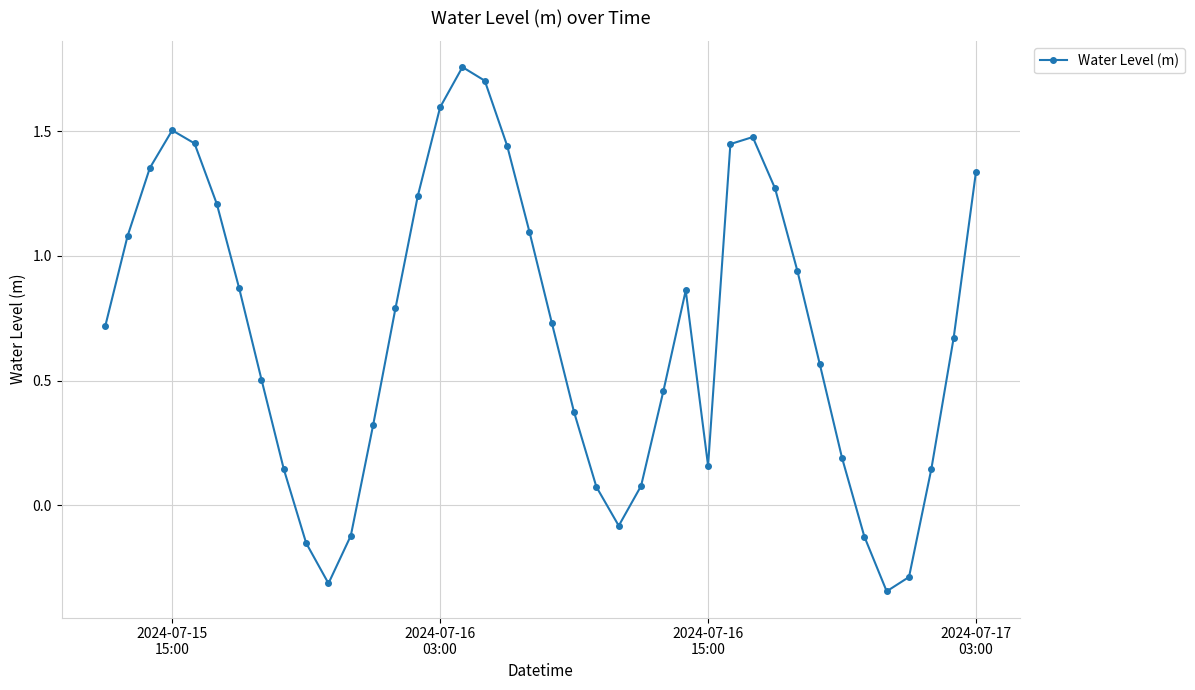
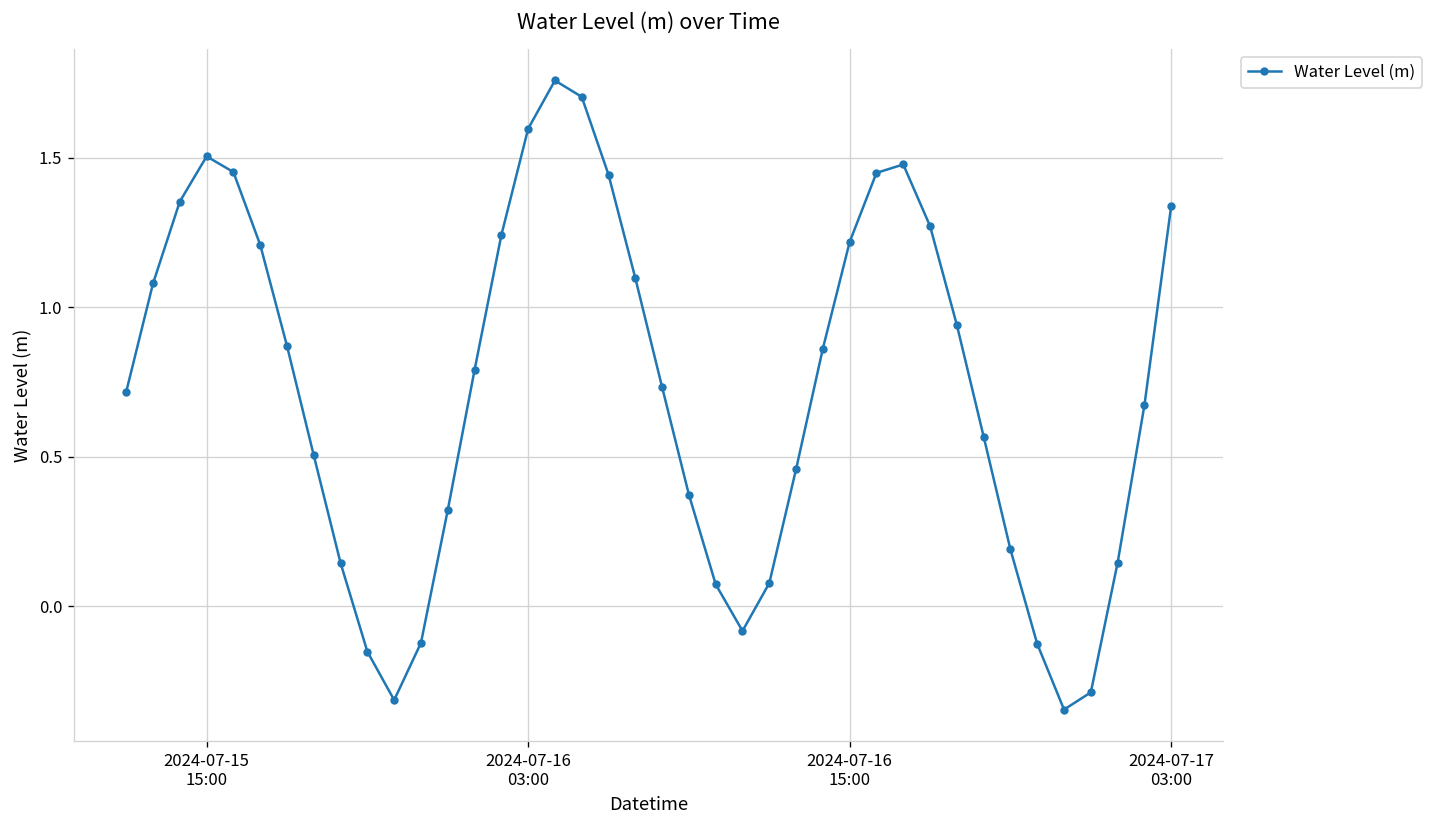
2024-07-16 15:00: 0.16 -> 1.22
